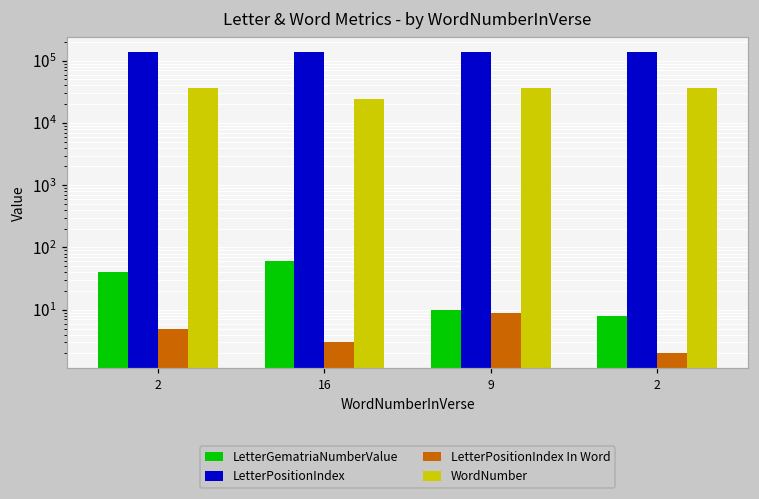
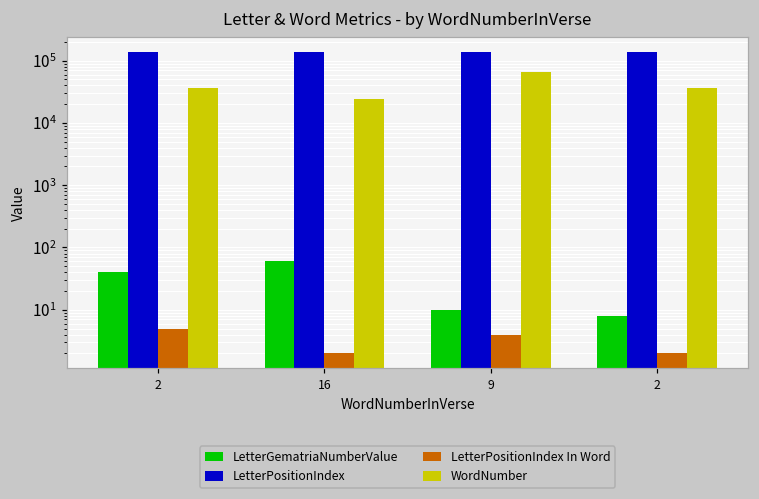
LetterPositionIndex In Word, 16: 3 -> 2
LetterPositionIndex In Word, 9: 9 -> 4
WordNumber, 9: 40000 -> 70000
